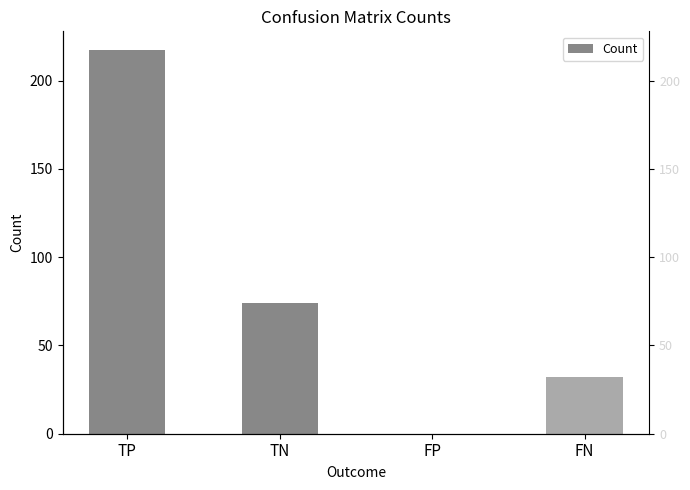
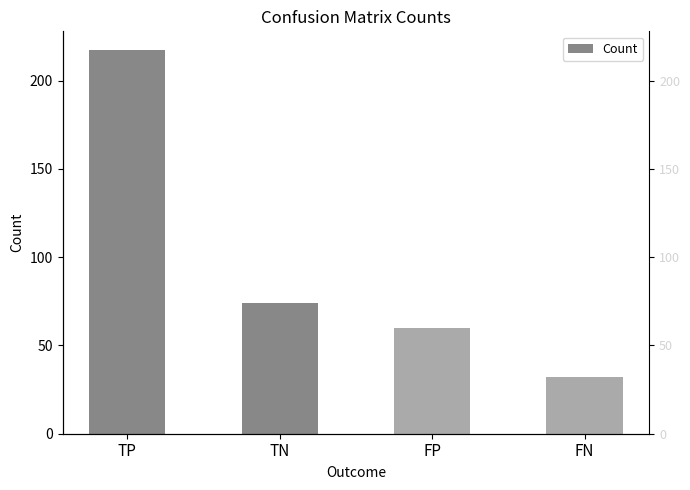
FP: 0 -> 60
